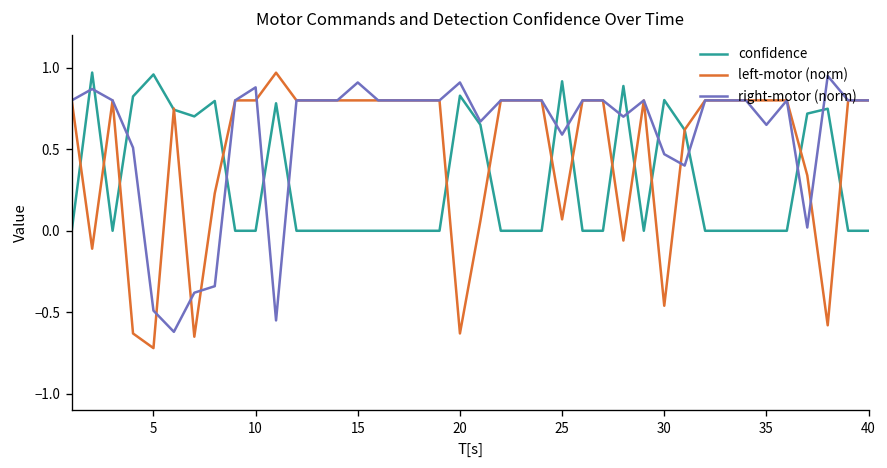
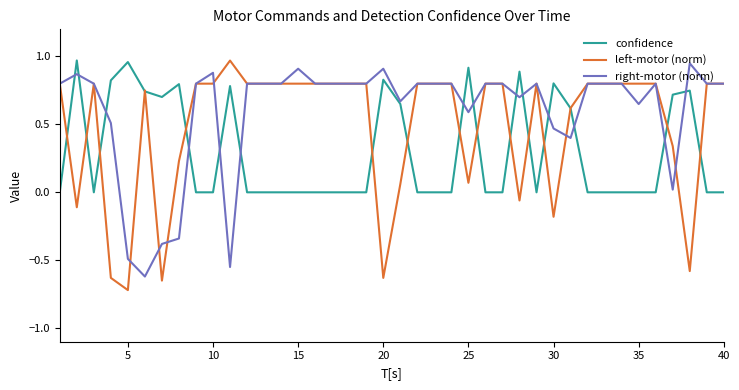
left-motor (norm), 30: -0.46 -> -0.18
